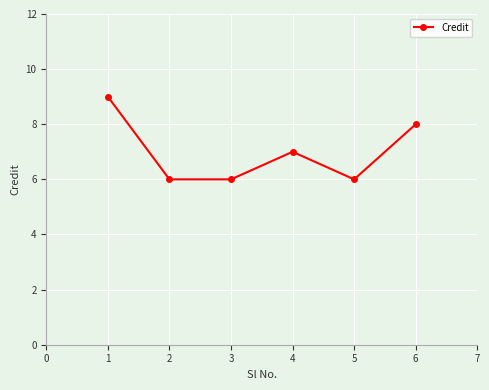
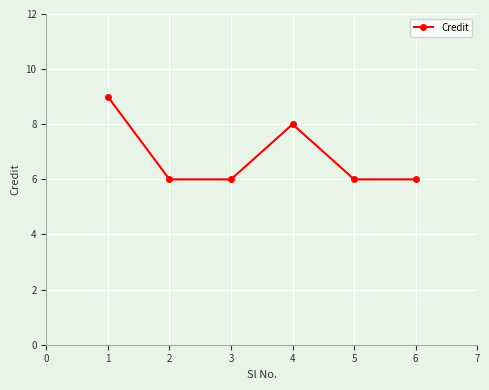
4: 7 -> 8
6: 8 -> 6
